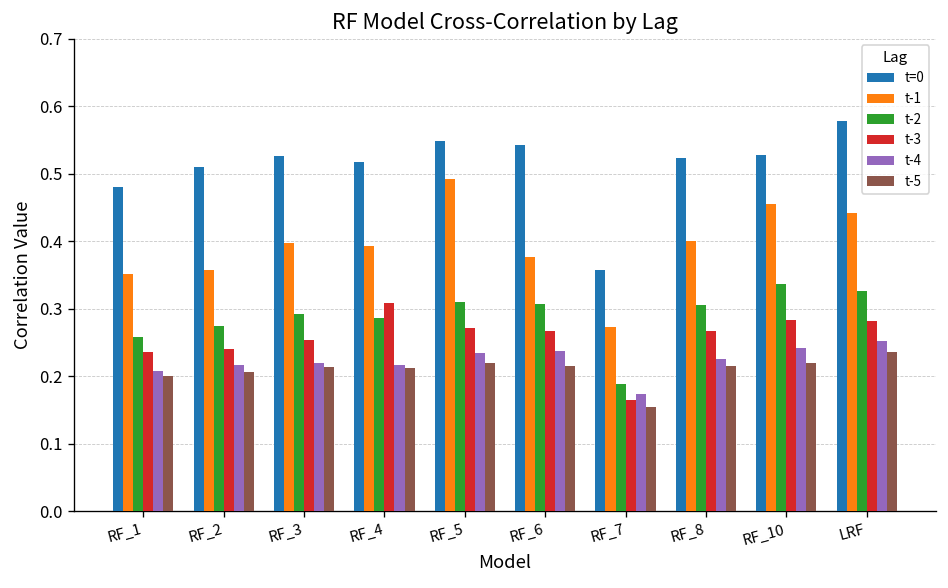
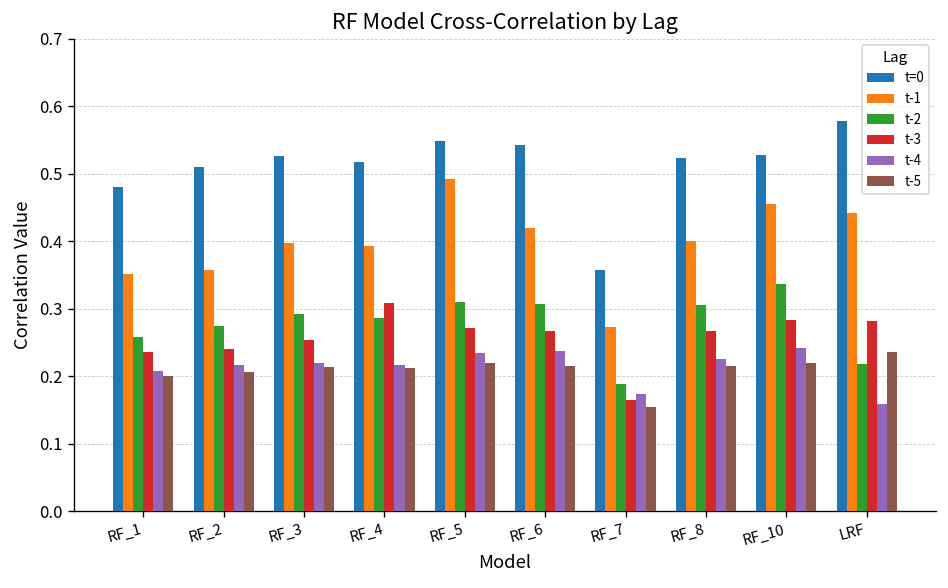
t-1, RF_6: 0.38 -> 0.42
t-2, LRF: 0.33 -> 0.22
t-4, LRF: 0.25 -> 0.16
